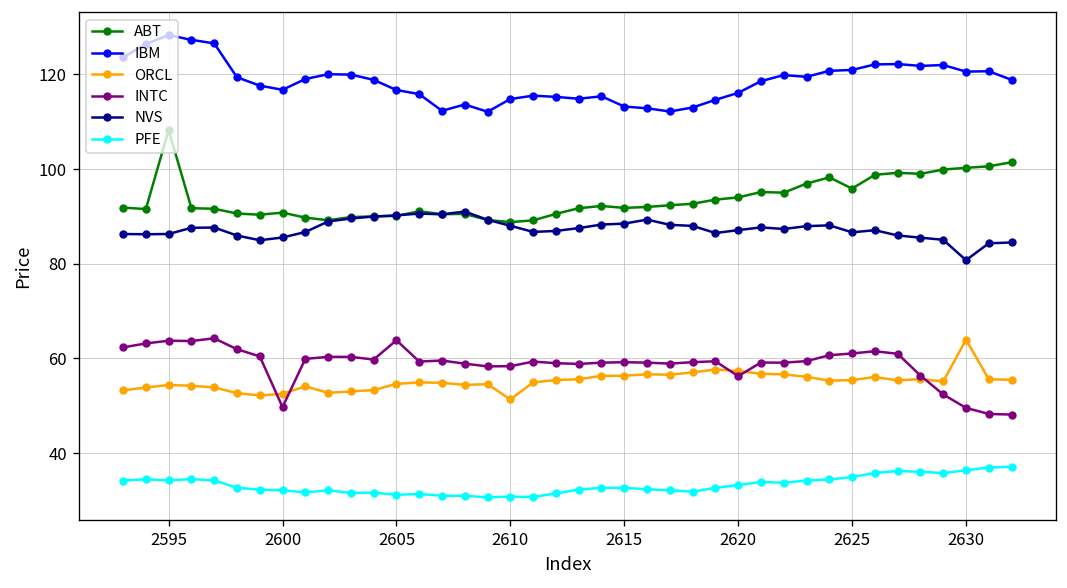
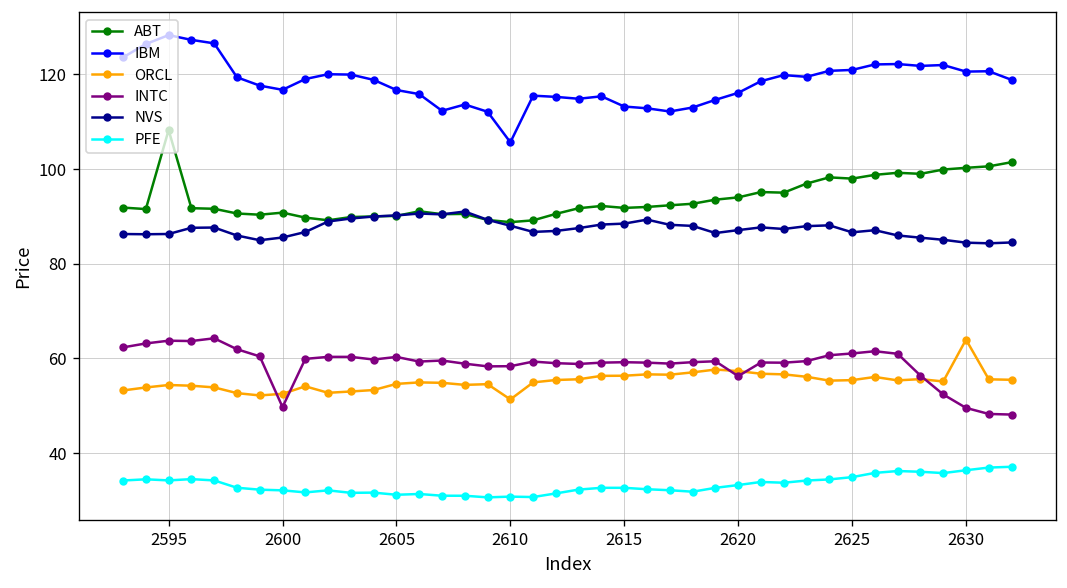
INTC, 2605: 64 -> 60
IBM, 2610: 115 -> 106
ABT, 2625: 96 -> 98
NVS, 2630: 81 -> 84
